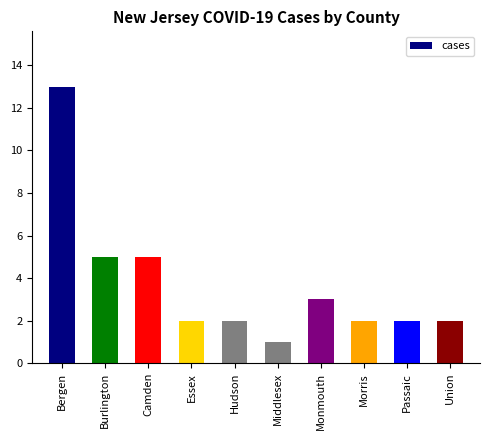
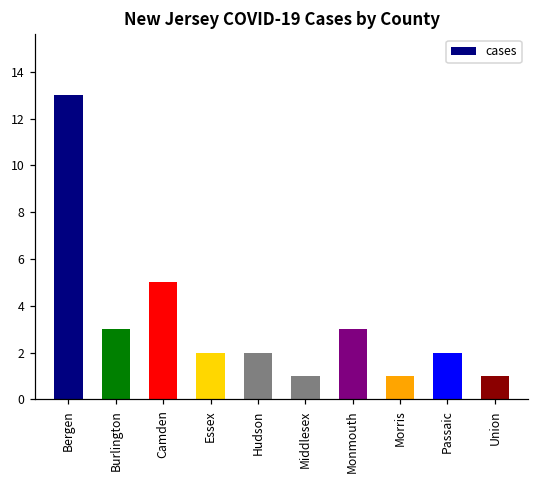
Burlington: 5 -> 3
Morris: 2 -> 1
Union: 2 -> 1
